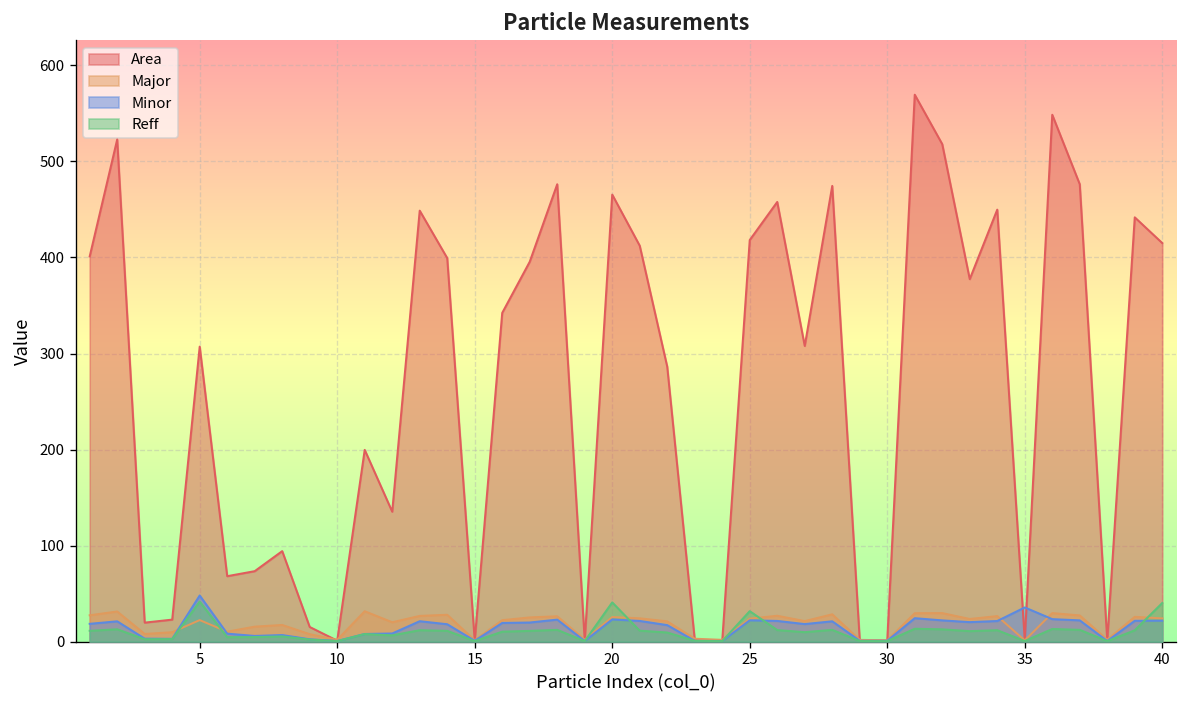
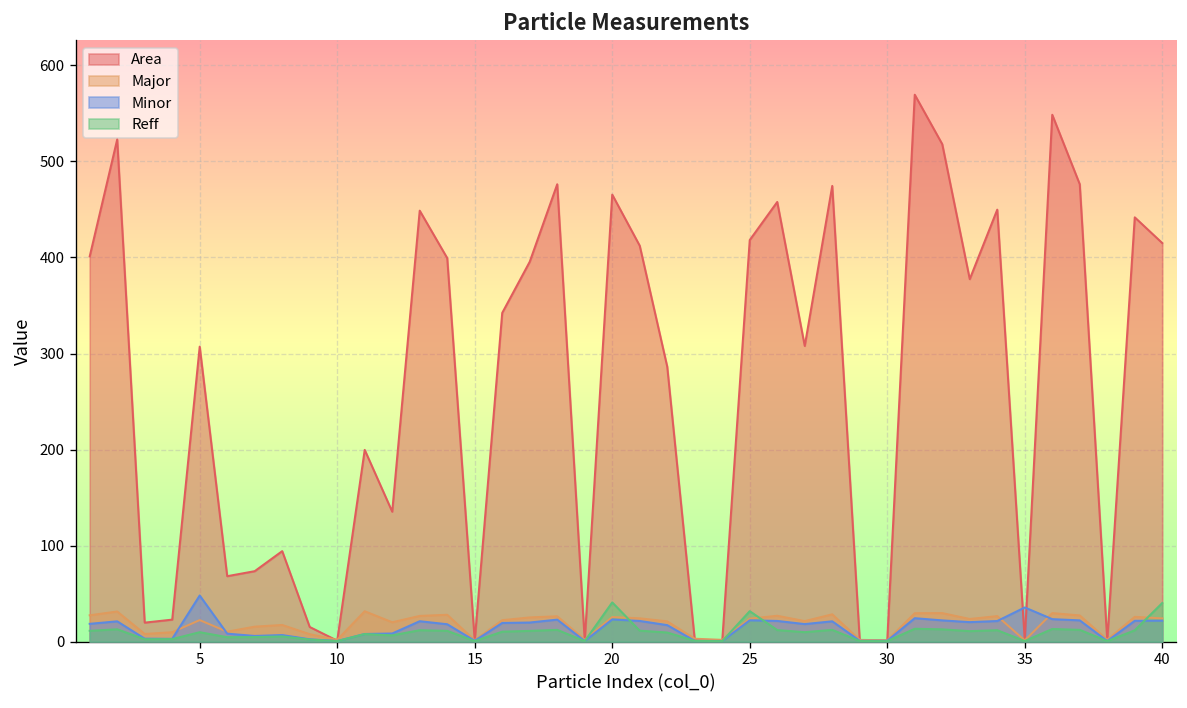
Reff, 5: 40 -> 10
